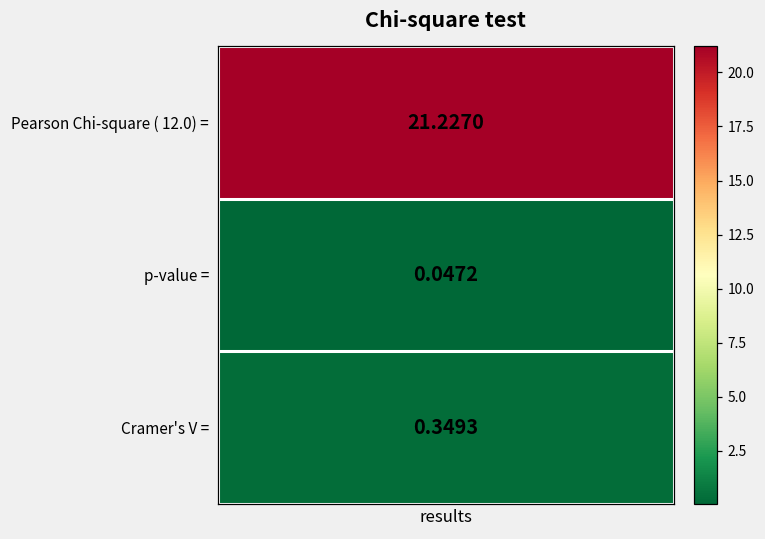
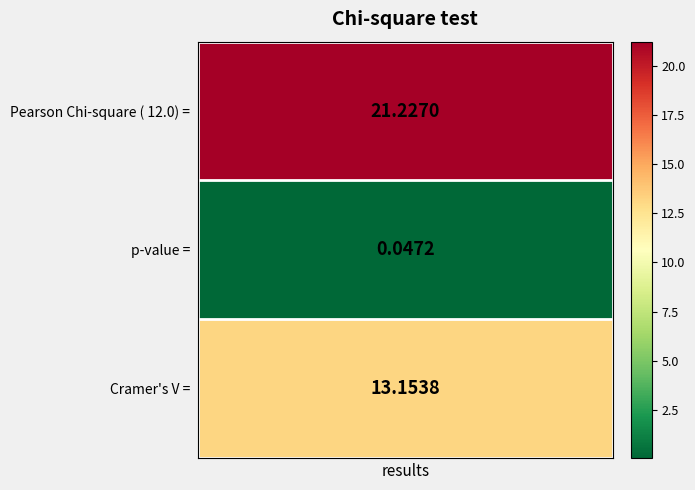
Cramer's V =, results: 0.3493 -> 13.1538
